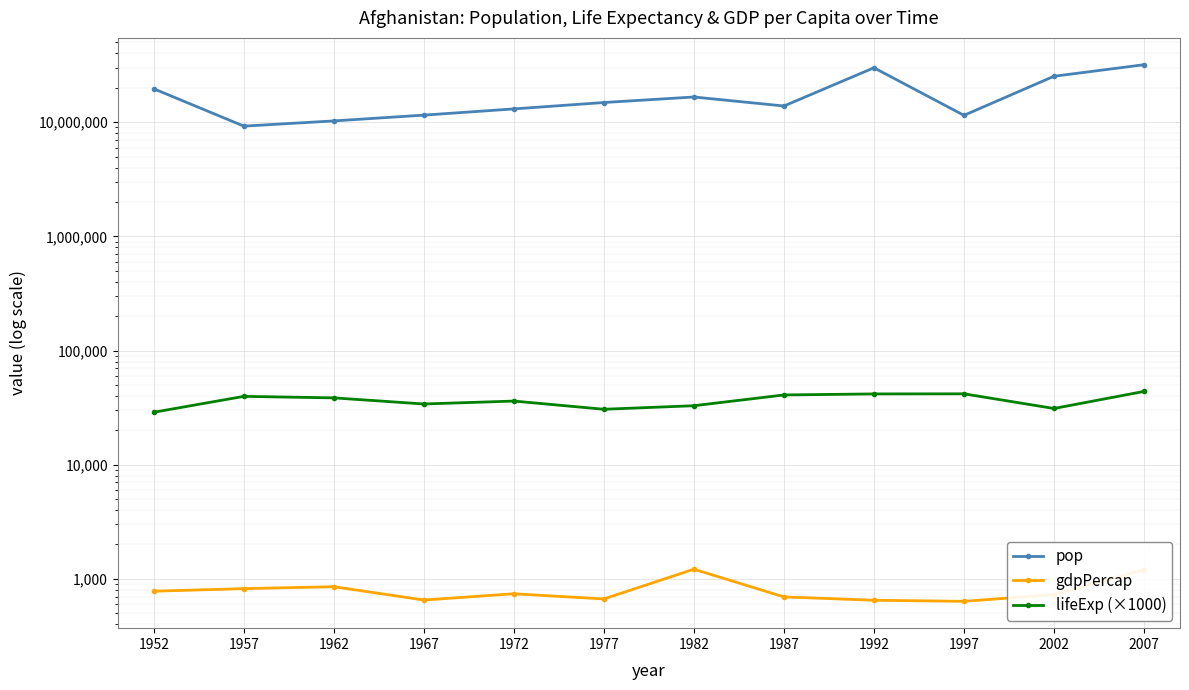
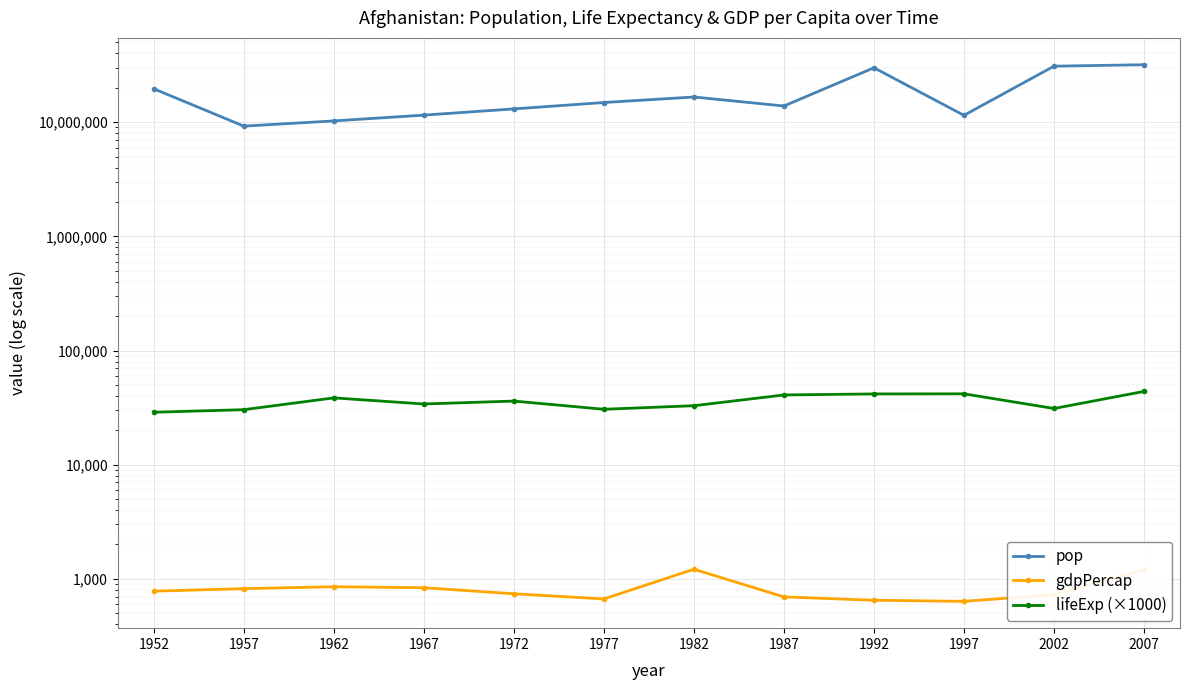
lifeExp (×1000), 1957: 40,000 -> 30,000
gdpPercap, 1967: 700 -> 800
pop, 2002: 25,000,000 -> 31,000,000
